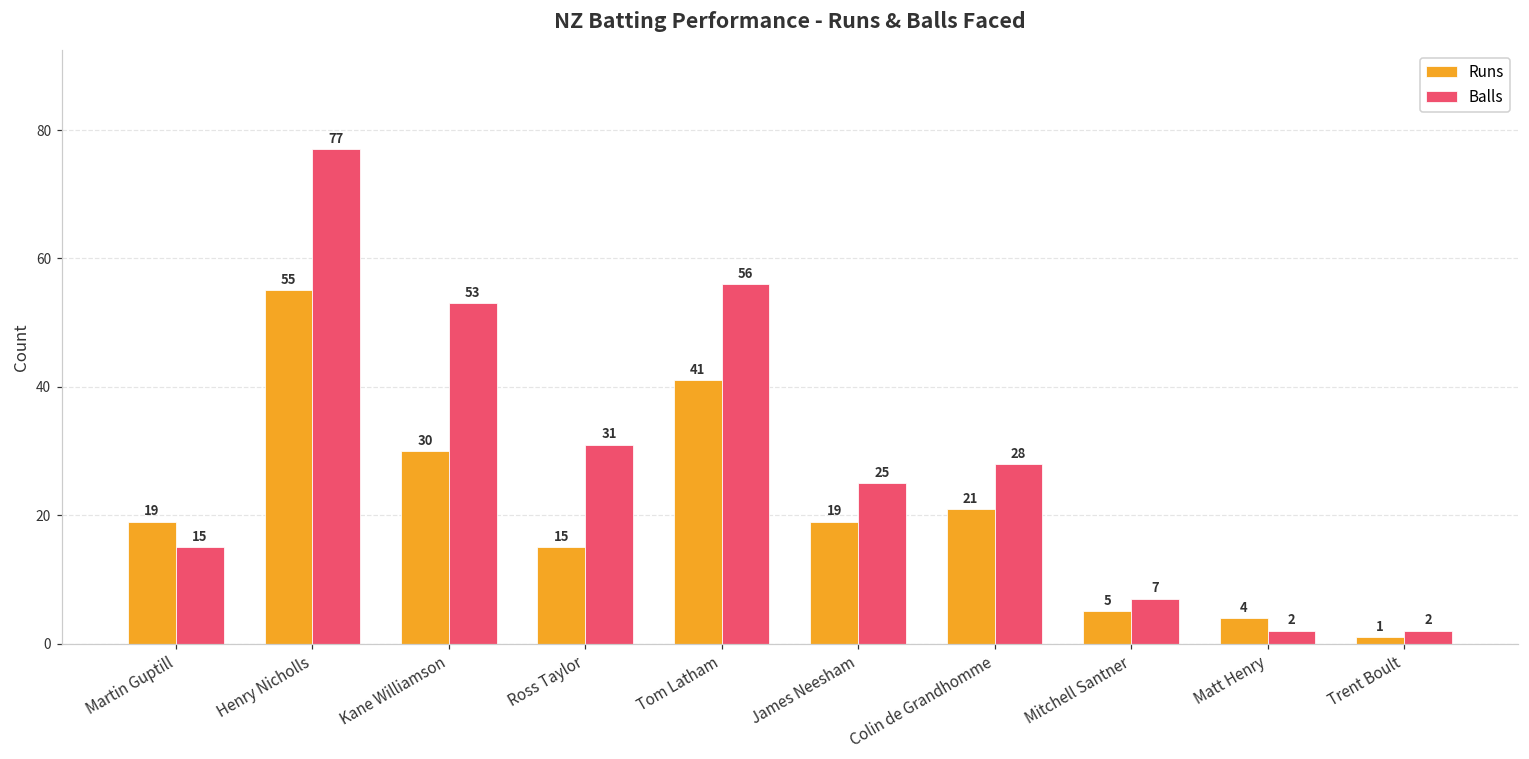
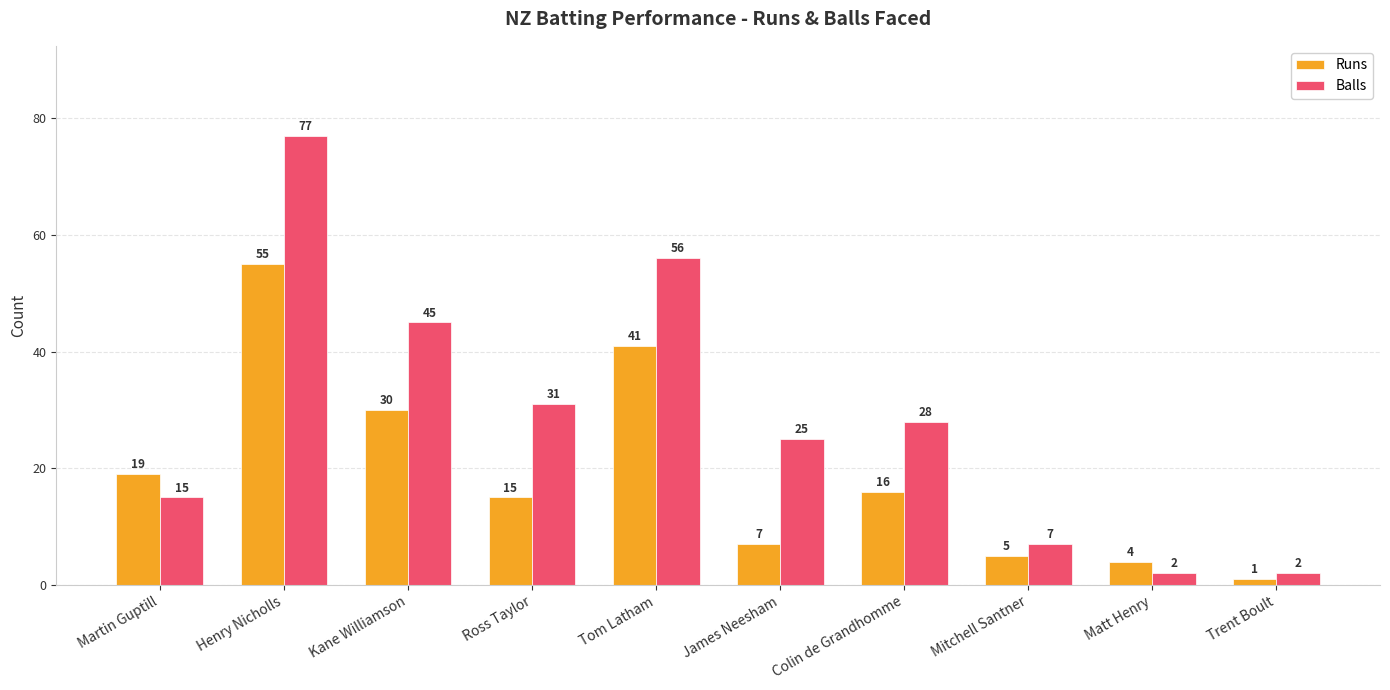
Balls, Kane Williamson: 53 -> 45
Runs, James Neesham: 19 -> 7
Runs, Colin de Grandhomme: 21 -> 16
